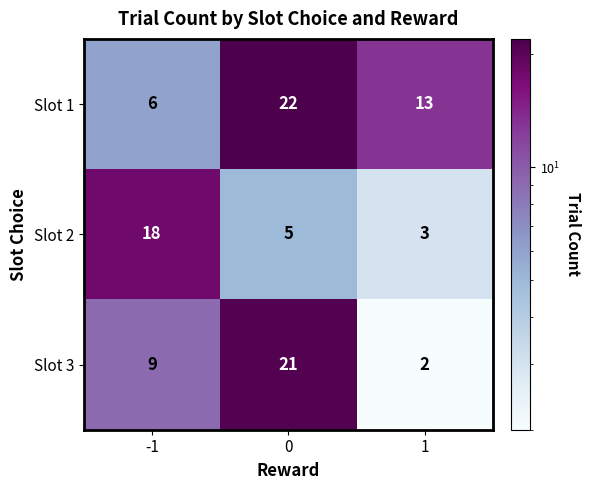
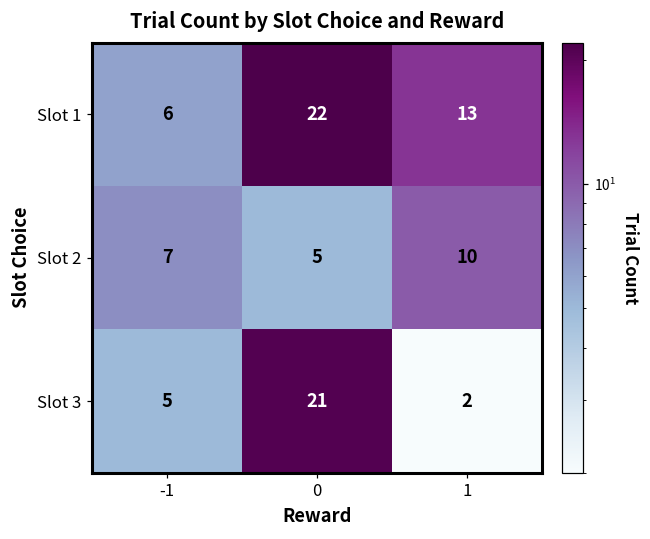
Slot 2, -1: 18 -> 7
Slot 2, 1: 3 -> 10
Slot 3, -1: 9 -> 5
